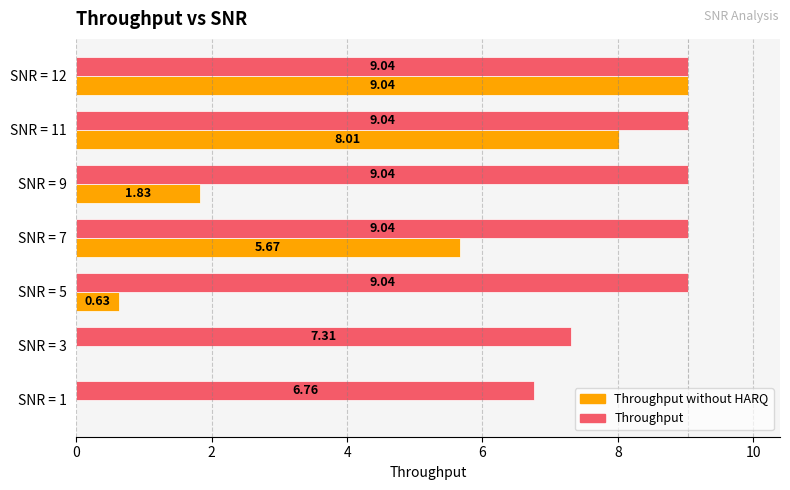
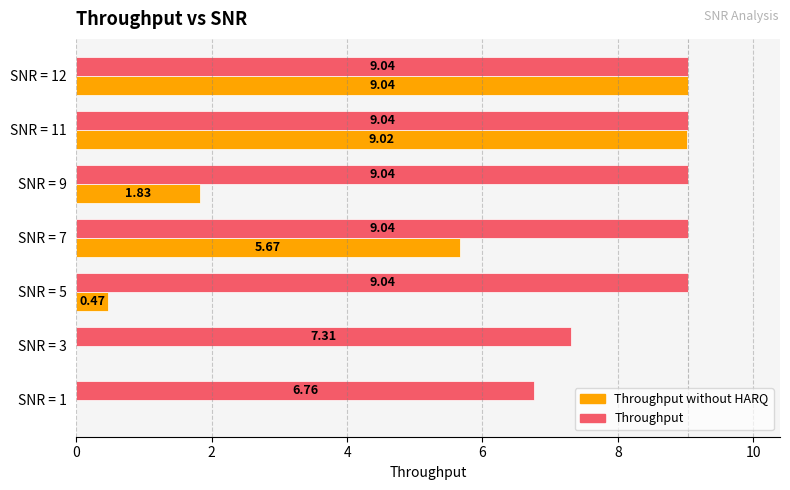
Throughput without HARQ, SNR = 11: 8.01 -> 9.02
Throughput without HARQ, SNR = 5: 0.63 -> 0.47
